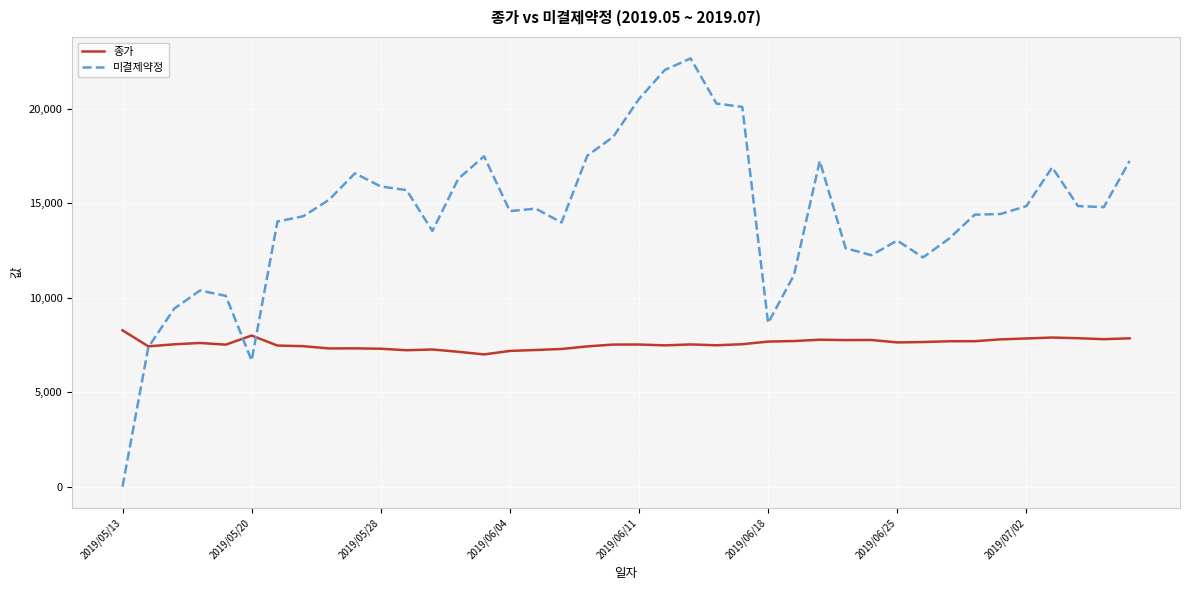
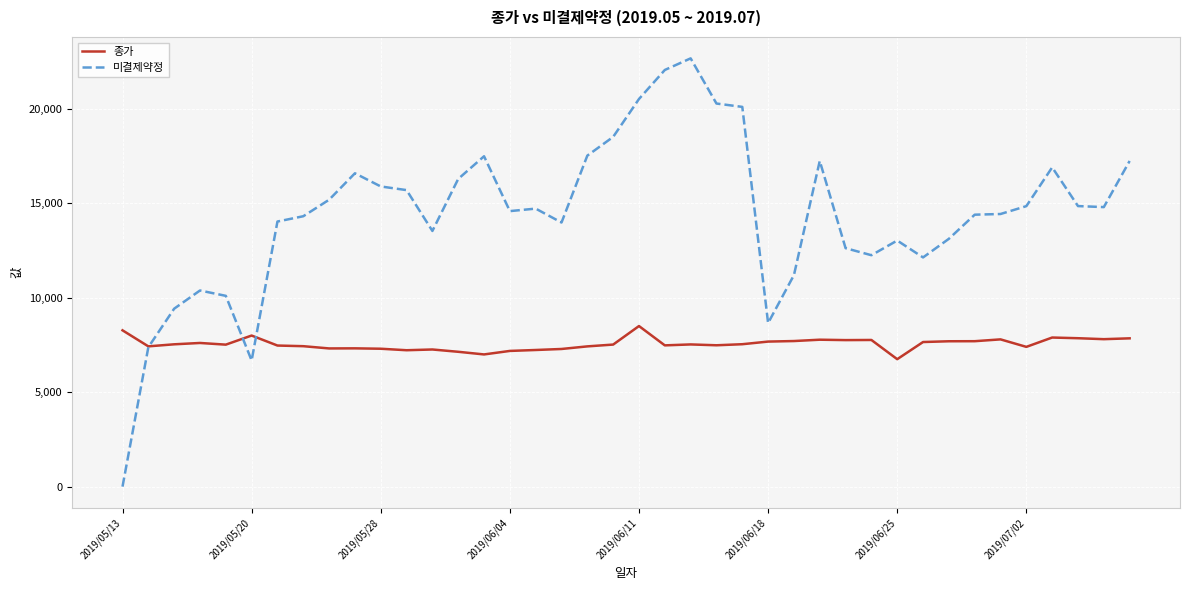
종가, 2019/06/11: 7,500 -> 8,500
종가, 2019/06/25: 7,600 -> 6,700
종가, 2019/07/02: 7,800 -> 7,400
